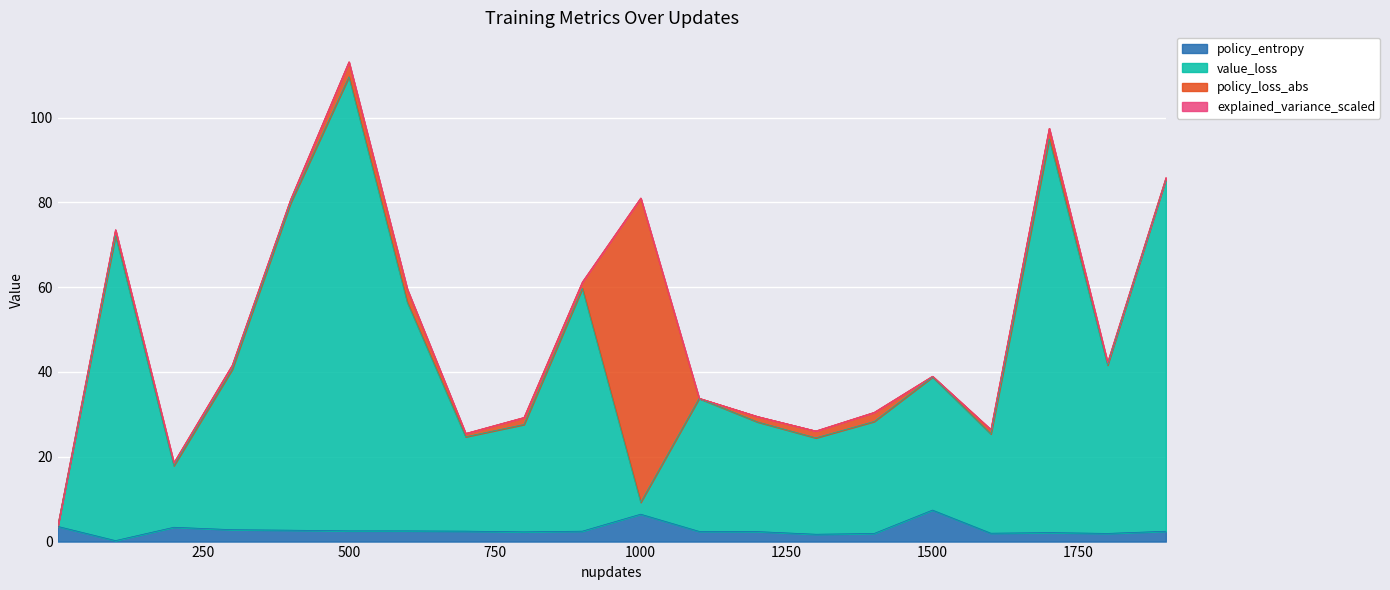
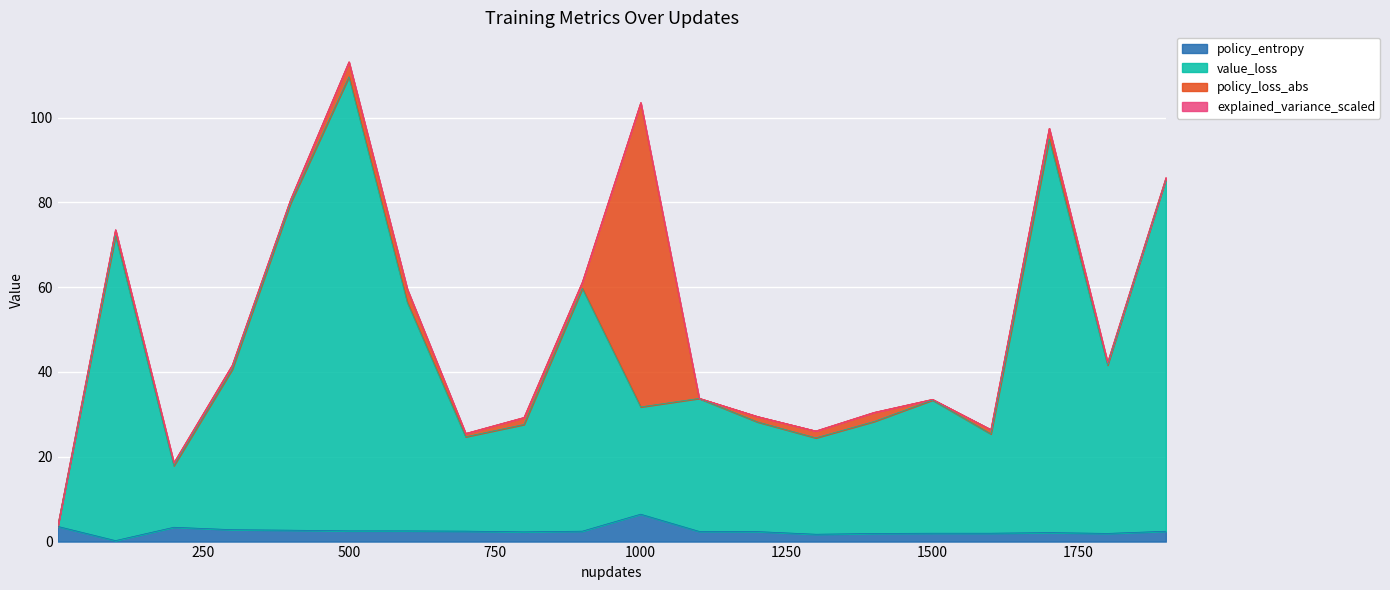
value_loss, 1000: 3 -> 25
policy_entropy, 1500: 7 -> 2
